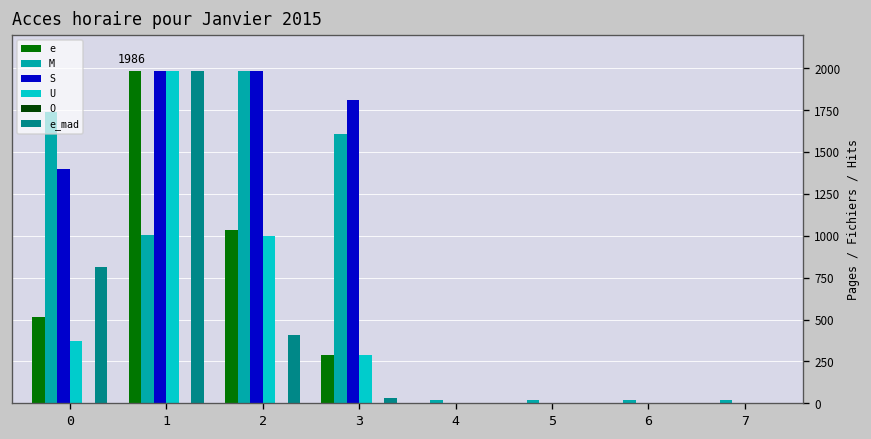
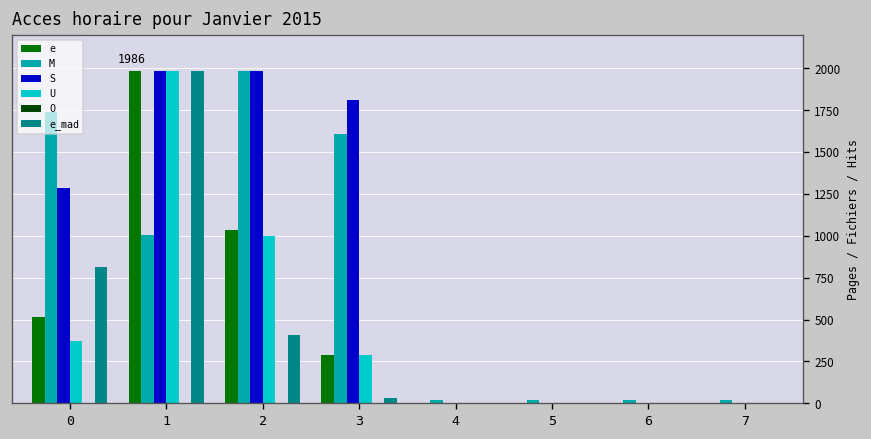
S, 0: 1400 -> 1290
